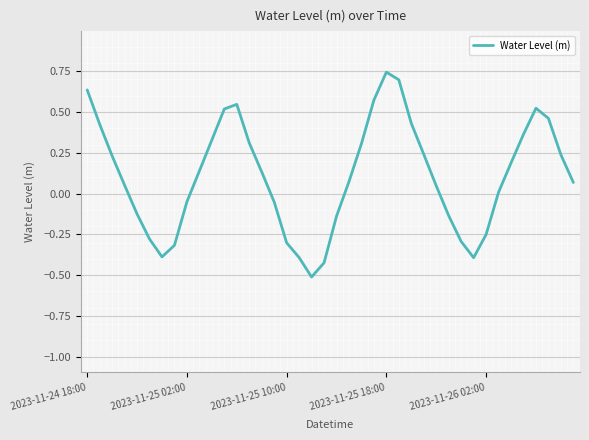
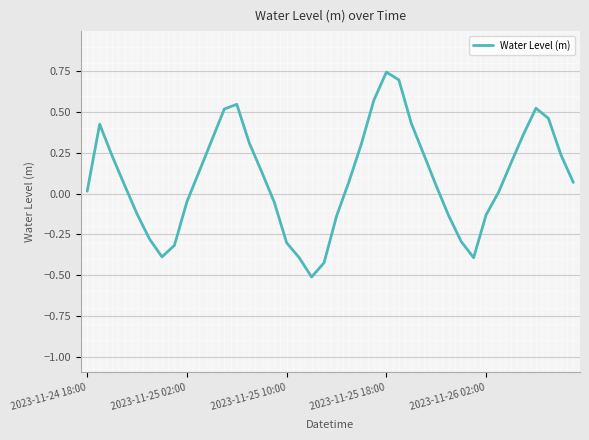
2023-11-24 18:00: 0.63 -> 0.01
2023-11-26 02:00: -0.25 -> -0.13
